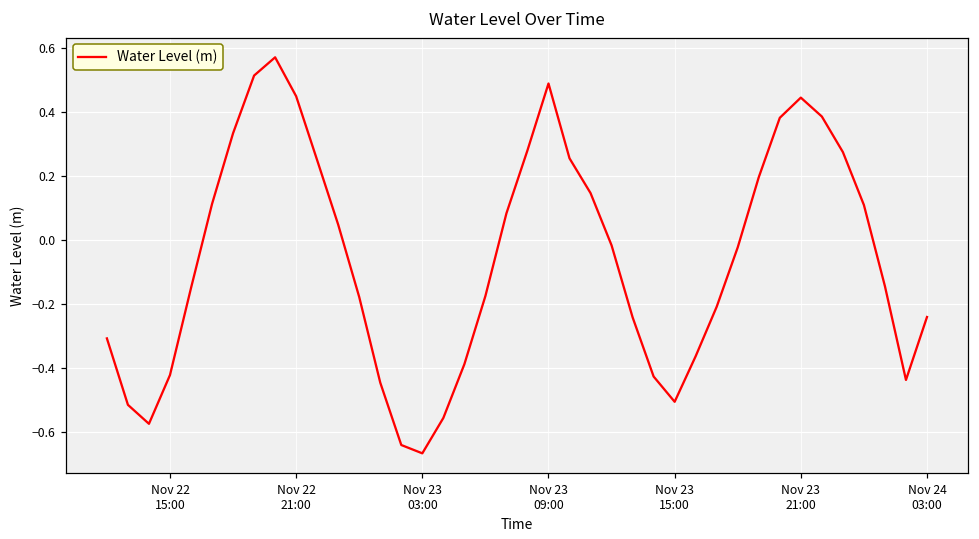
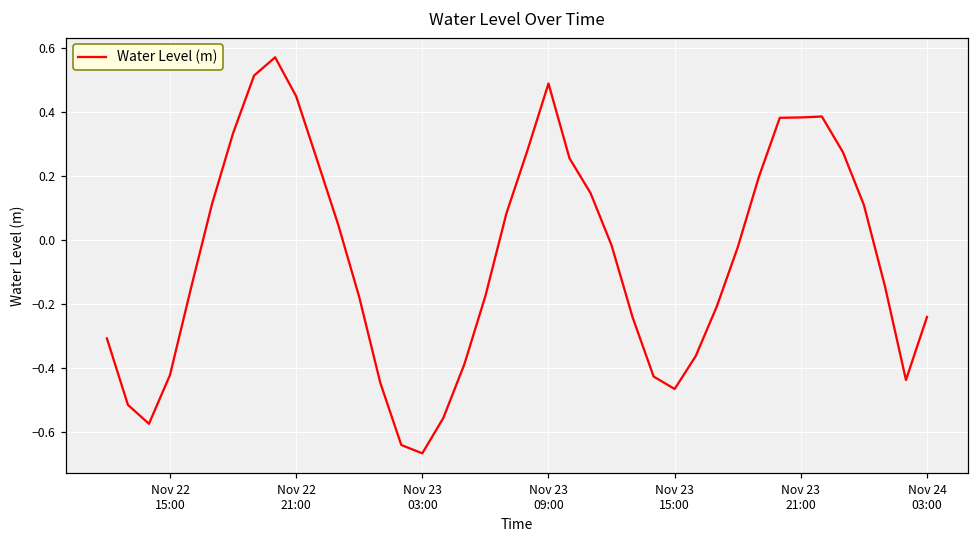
Nov 23 15:00: -0.51 -> -0.47
Nov 23 21:00: 0.44 -> 0.38
